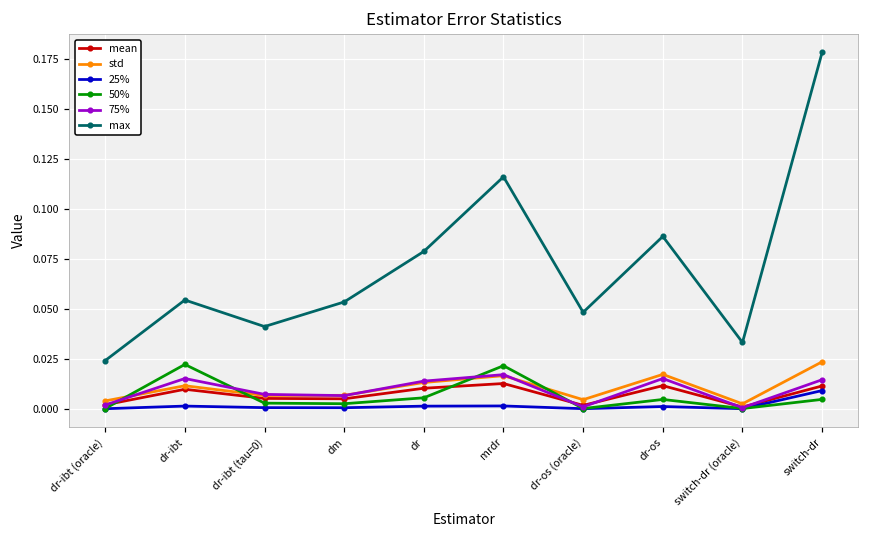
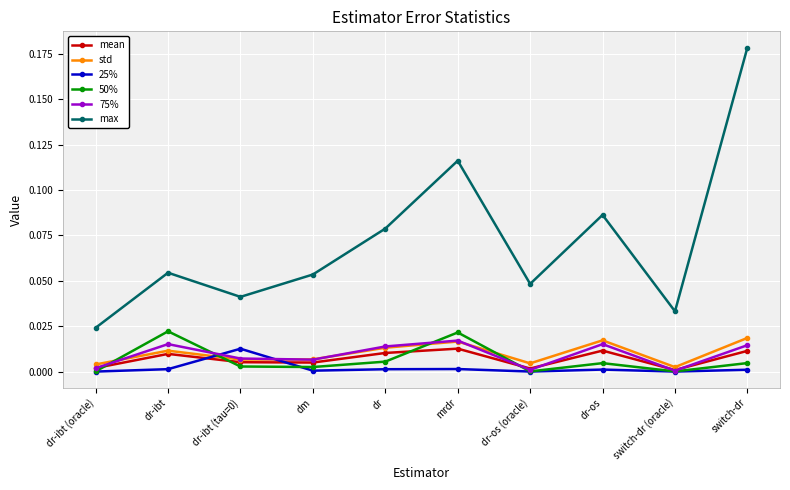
25%, dr-ibt (tau=0): 0.001 -> 0.013
std, switch-dr: 0.024 -> 0.019
25%, switch-dr: 0.009 -> 0.001
